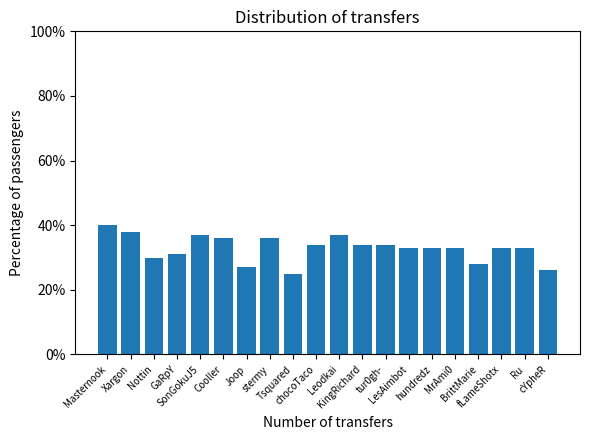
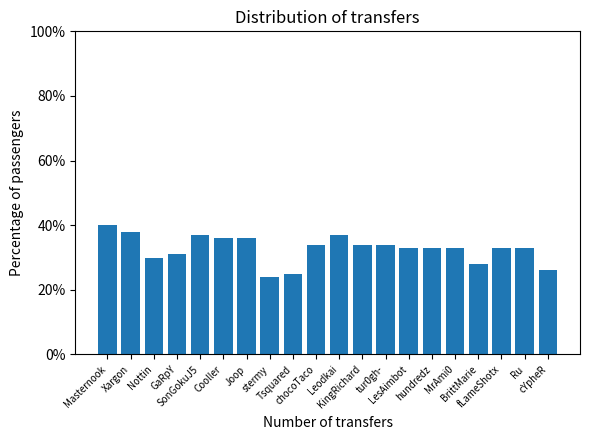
Joop: 27% -> 36%
stermy: 36% -> 24%
